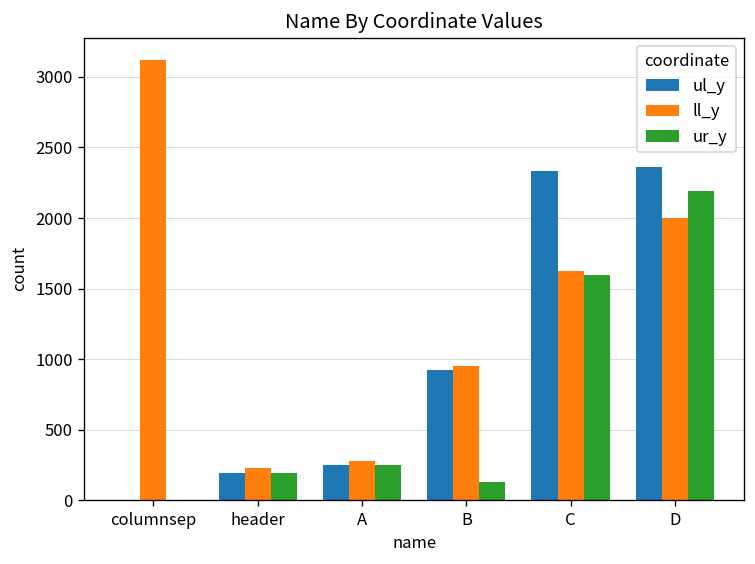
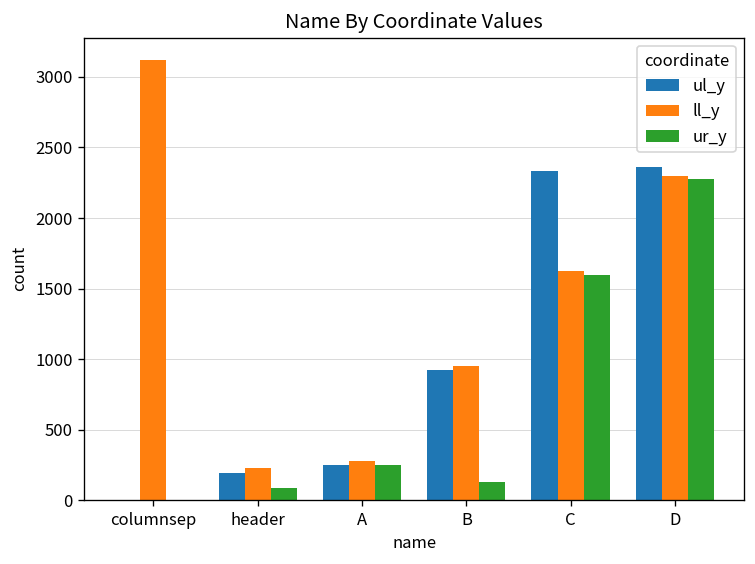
ur_y, header: 190 -> 80
ll_y, D: 2000 -> 2300
ur_y, D: 2190 -> 2280
